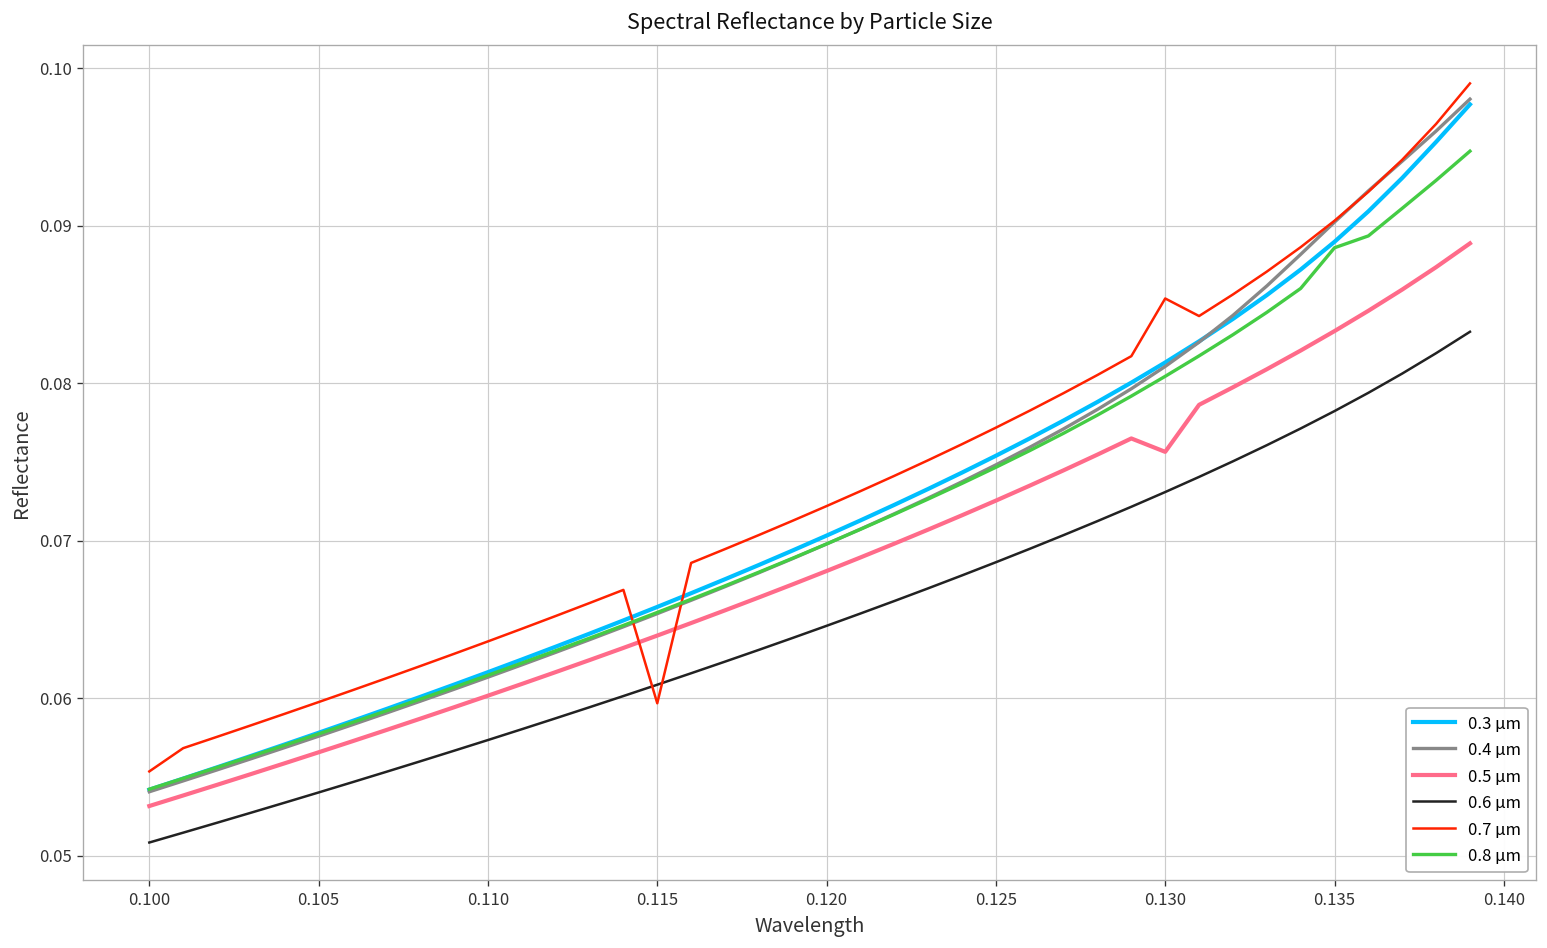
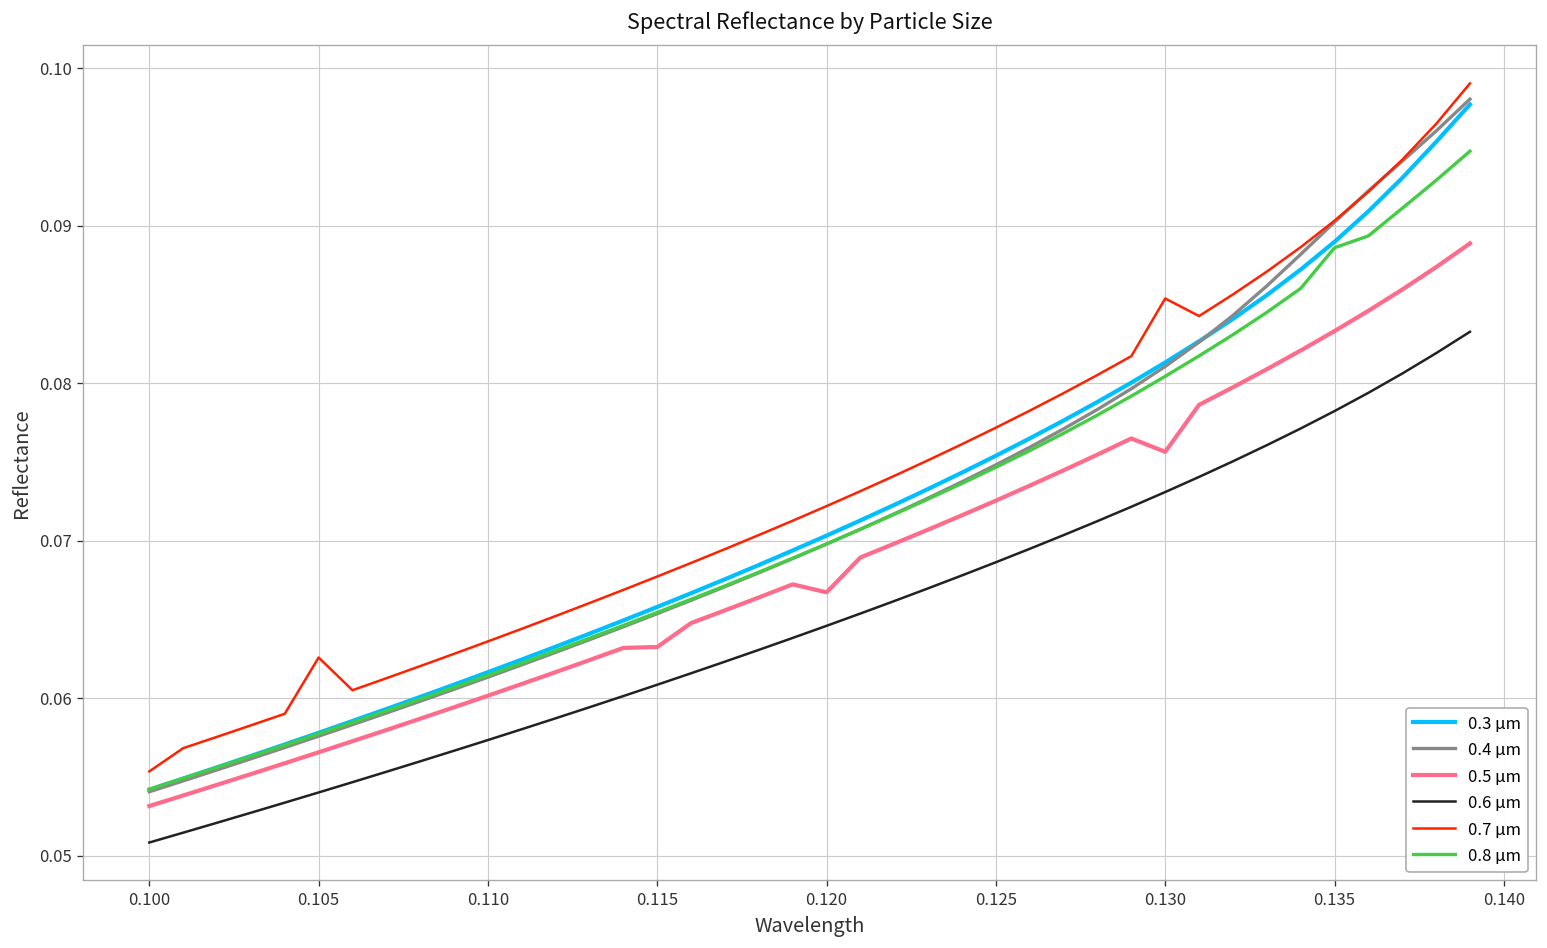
0.7 µm, 0.105: 0.0597 -> 0.0626
0.5 µm, 0.115: 0.0640 -> 0.0632
0.7 µm, 0.115: 0.0597 -> 0.0677
0.5 µm, 0.120: 0.0681 -> 0.0667
